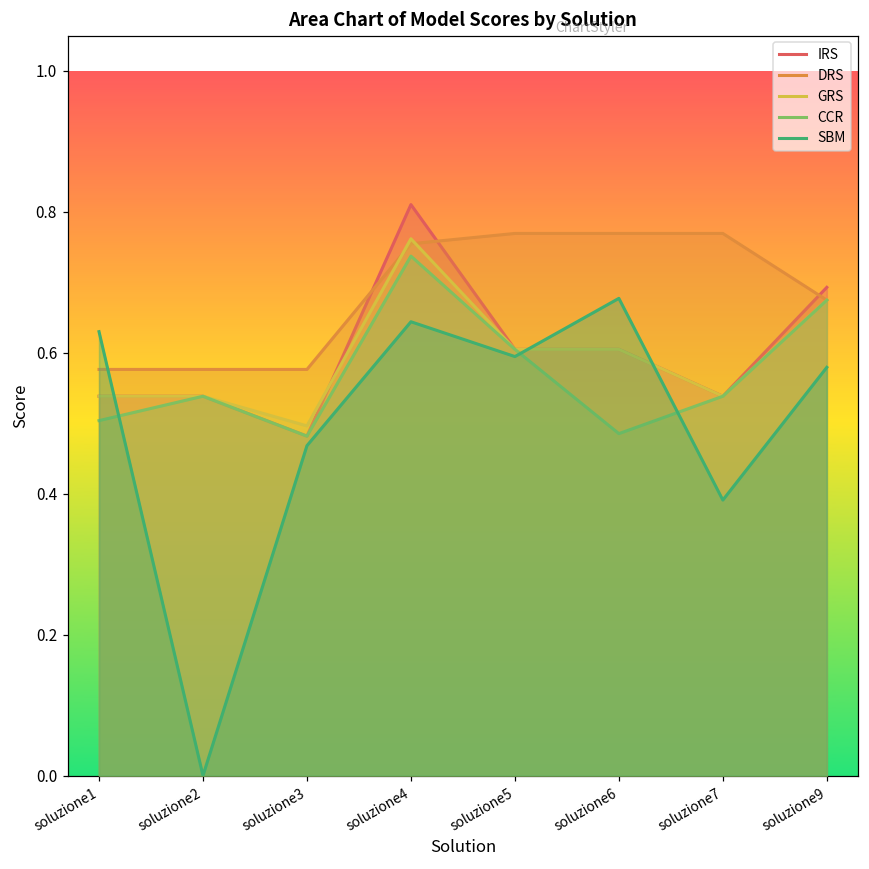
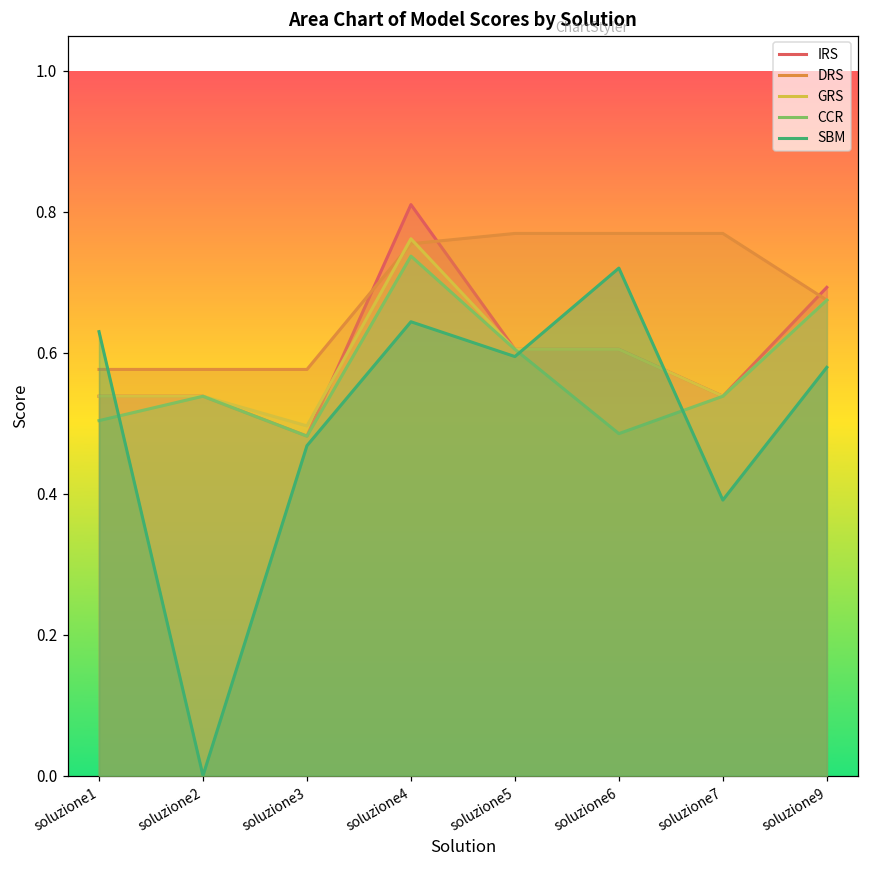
SBM, soluzione6: 0.68 -> 0.72
